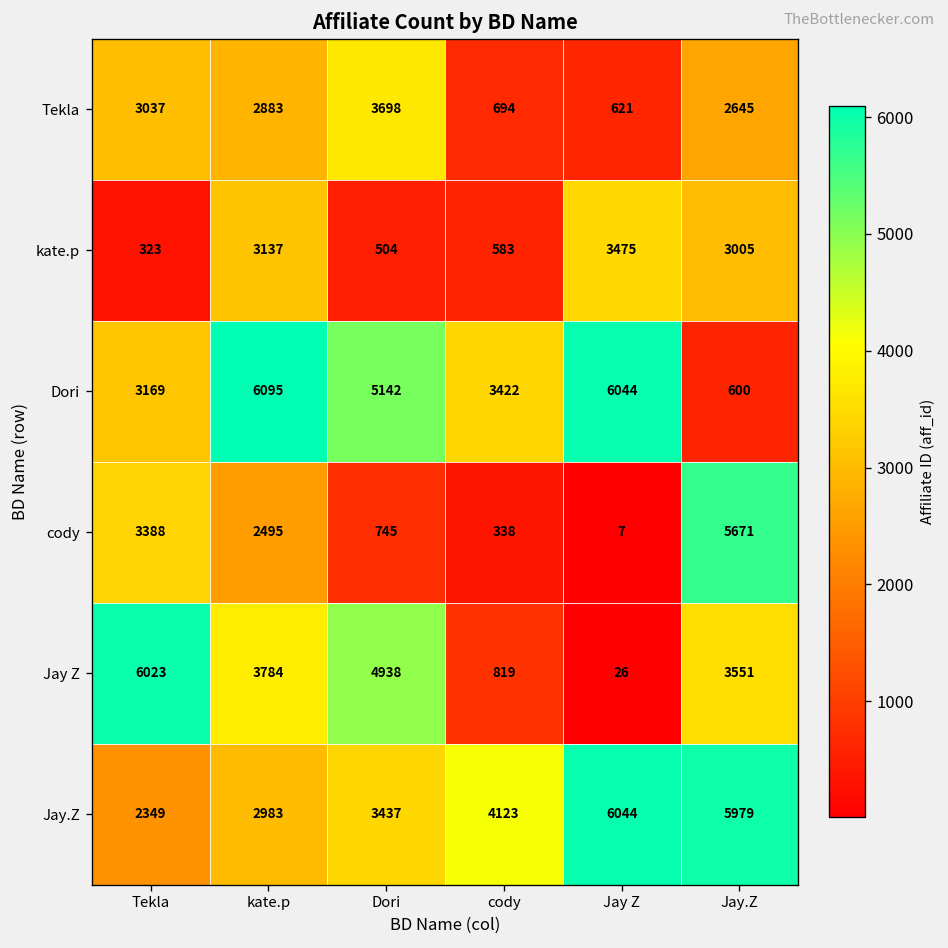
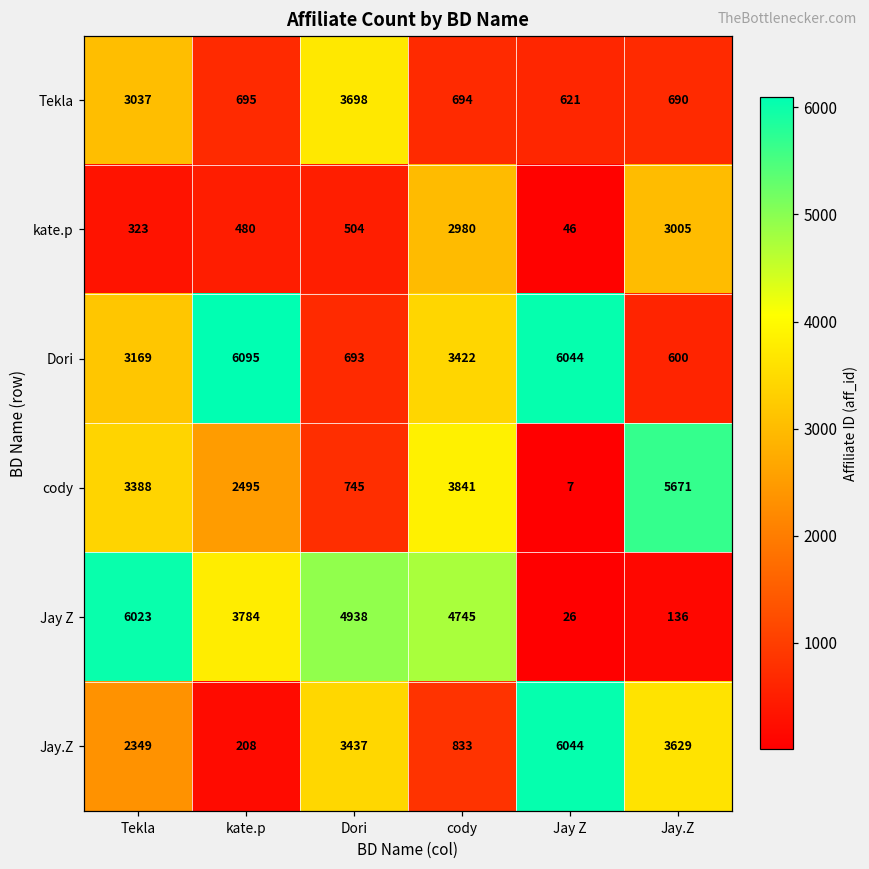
Tekla, kate.p: 2883 -> 695
Tekla, Jay.Z: 2645 -> 690
kate.p, kate.p: 3137 -> 480
kate.p, cody: 583 -> 2980
kate.p, Jay Z: 3475 -> 46
Dori, Dori: 5142 -> 693
cody, cody: 338 -> 3841
Jay Z, cody: 819 -> 4745
Jay Z, Jay.Z: 3551 -> 136
Jay.Z, kate.p: 2983 -> 208
Jay.Z, cody: 4123 -> 833
Jay.Z, Jay.Z: 5979 -> 3629
